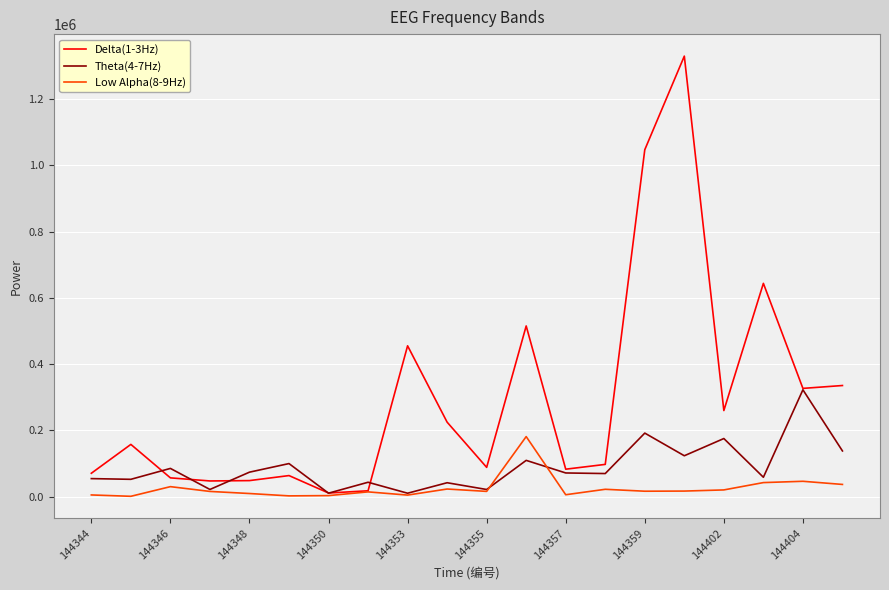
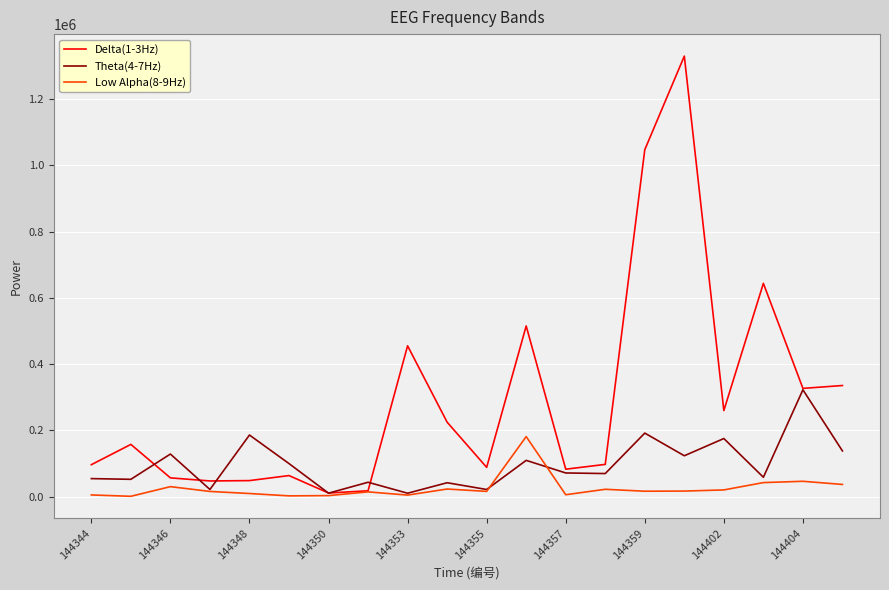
Delta(1-3Hz), 144344: 70000 -> 100000
Theta(4-7Hz), 144346: 90000 -> 130000
Theta(4-7Hz), 144348: 70000 -> 190000
